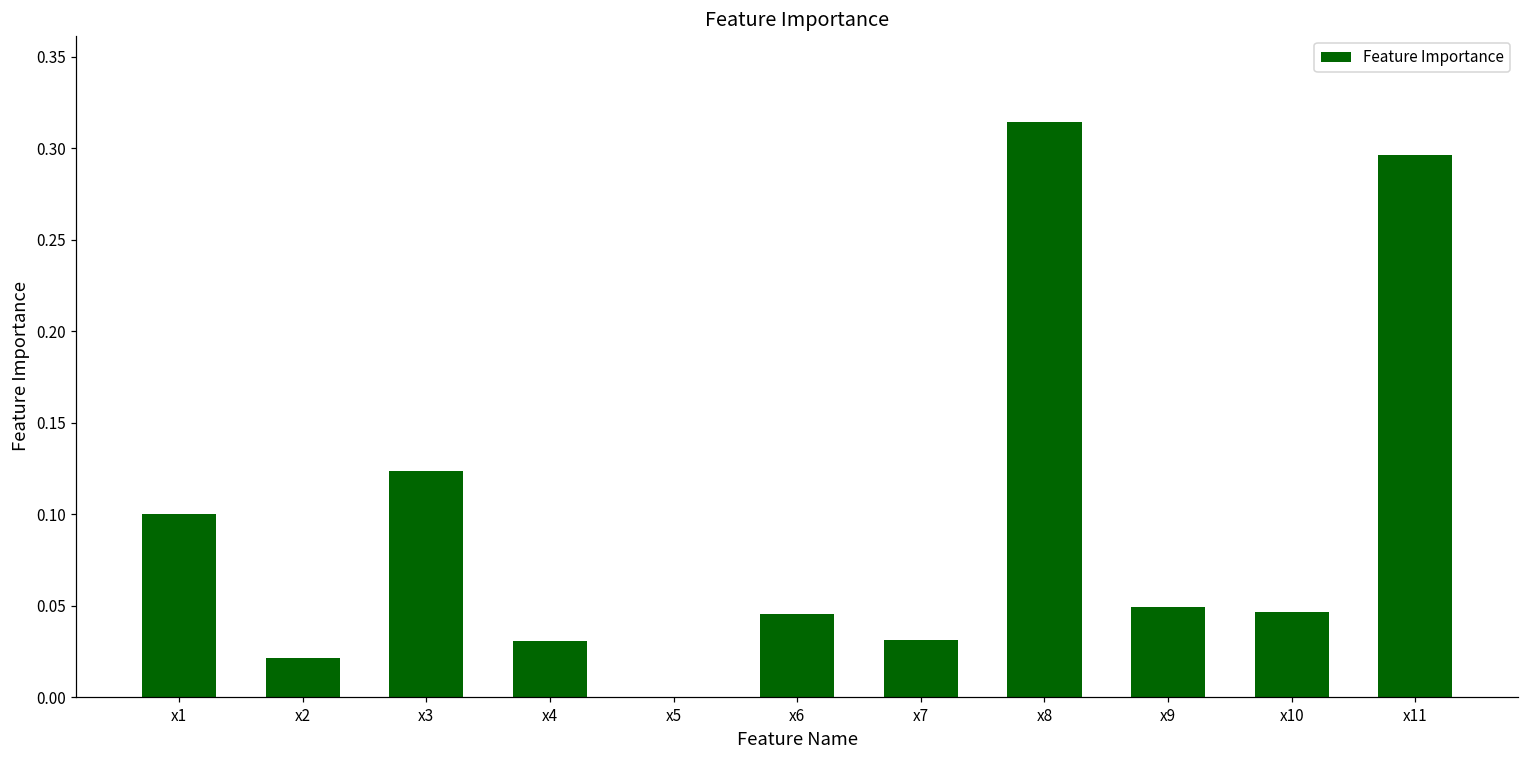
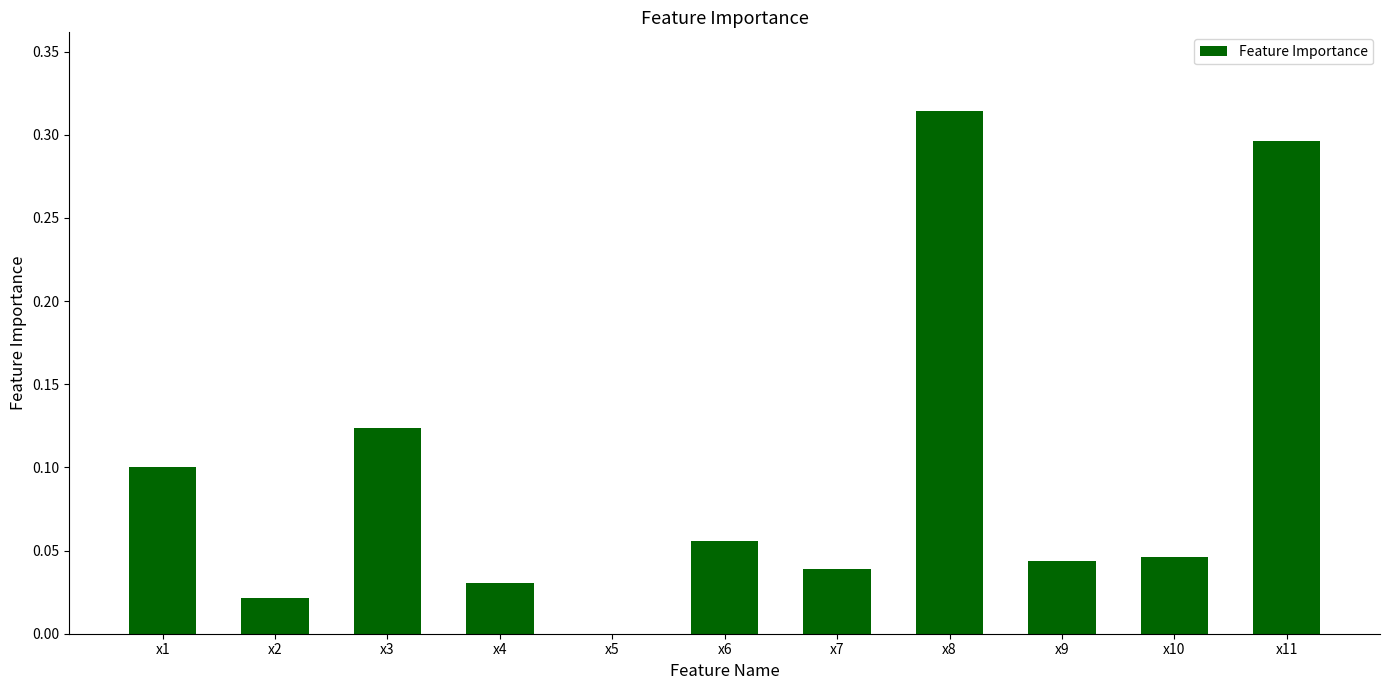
x6: 0.045 -> 0.056
x7: 0.031 -> 0.039
x9: 0.049 -> 0.044
